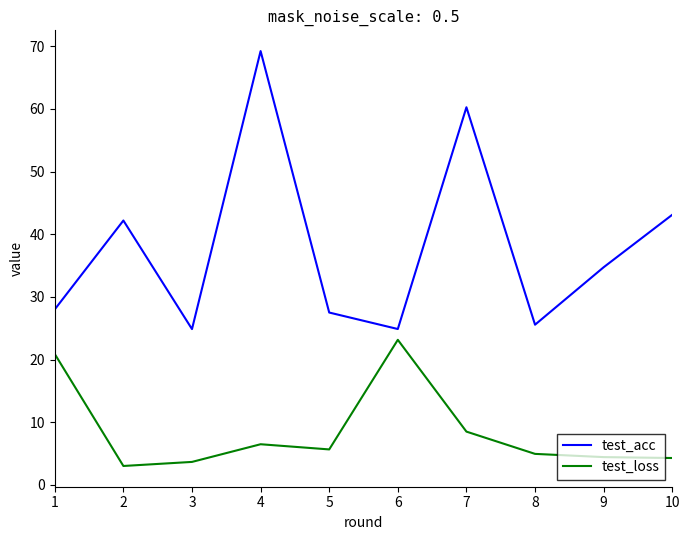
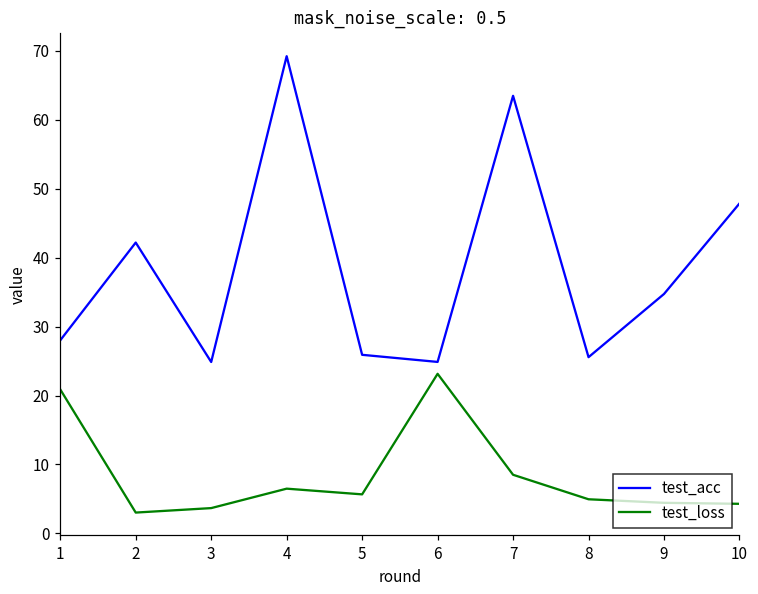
test_acc, 5: 28 -> 26
test_acc, 7: 60 -> 63
test_acc, 10: 43 -> 48
